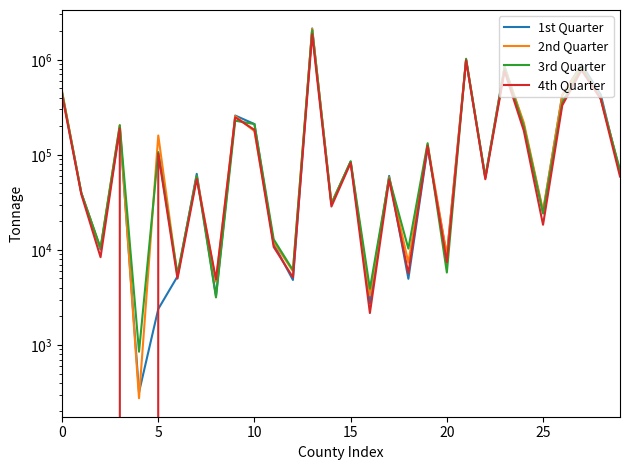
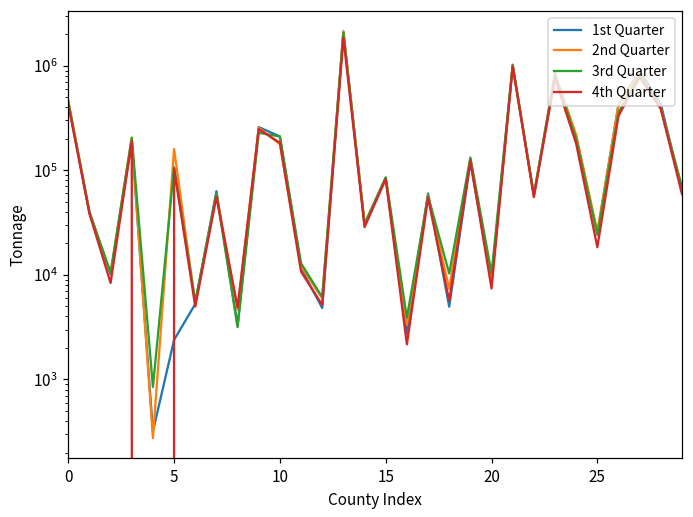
3rd Quarter, 20: 6000 -> 10000
